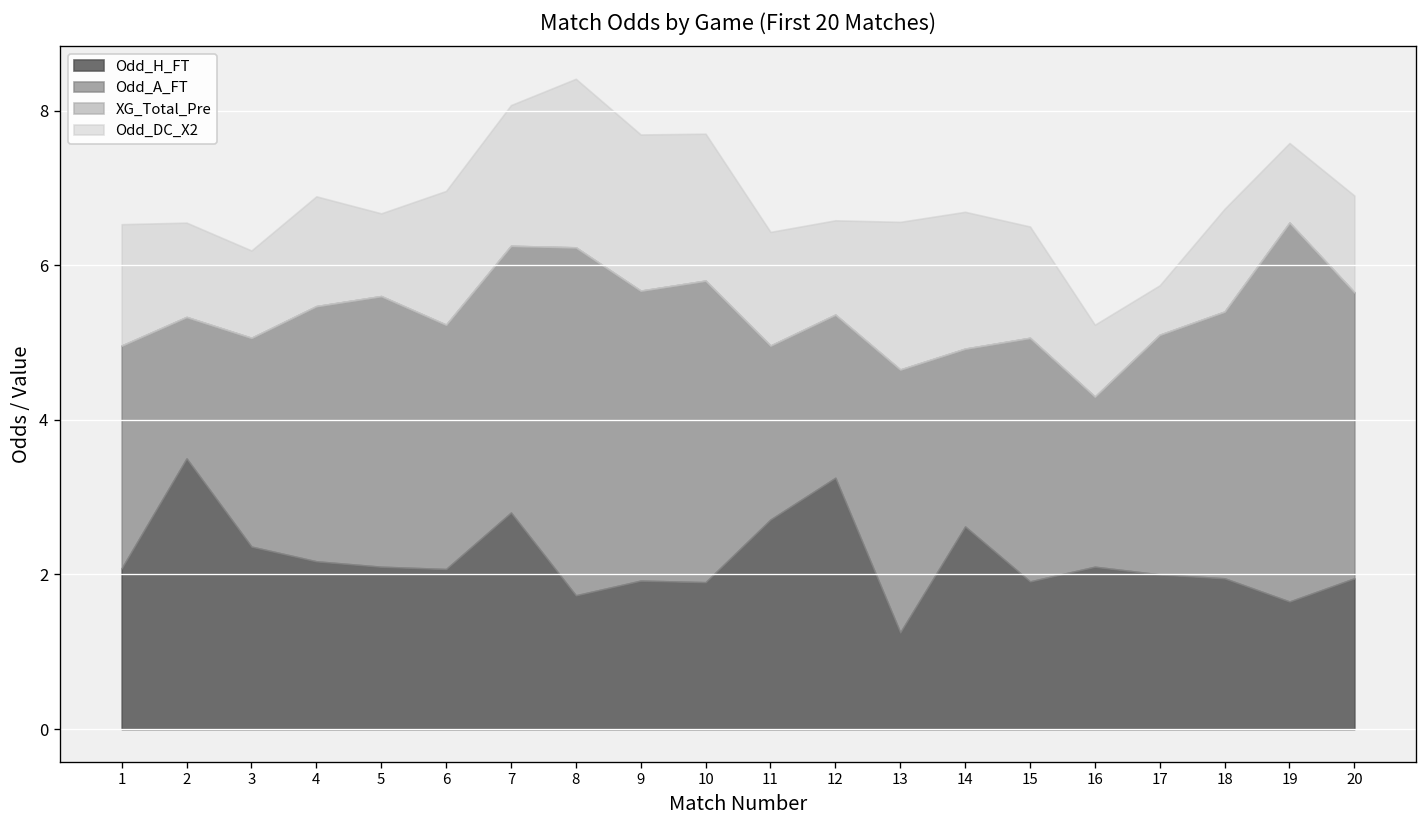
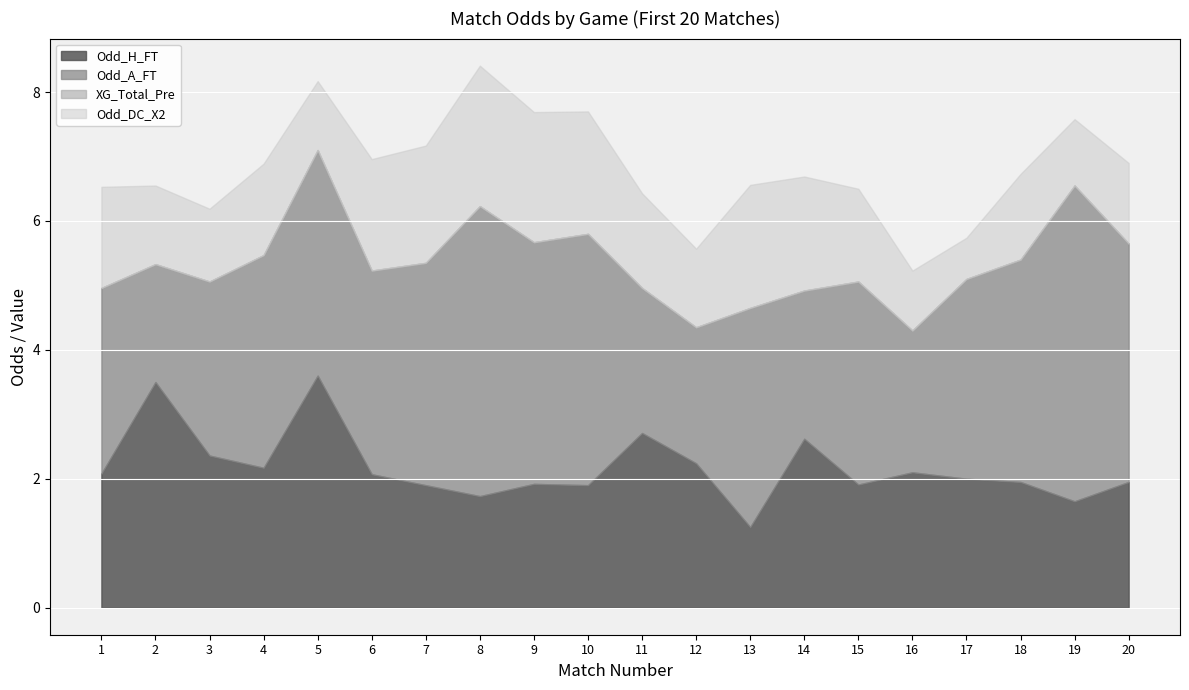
Odd_H_FT, 5: 2.1 -> 3.6
Odd_H_FT, 7: 2.8 -> 1.9
Odd_H_FT, 12: 3.3 -> 2.2
